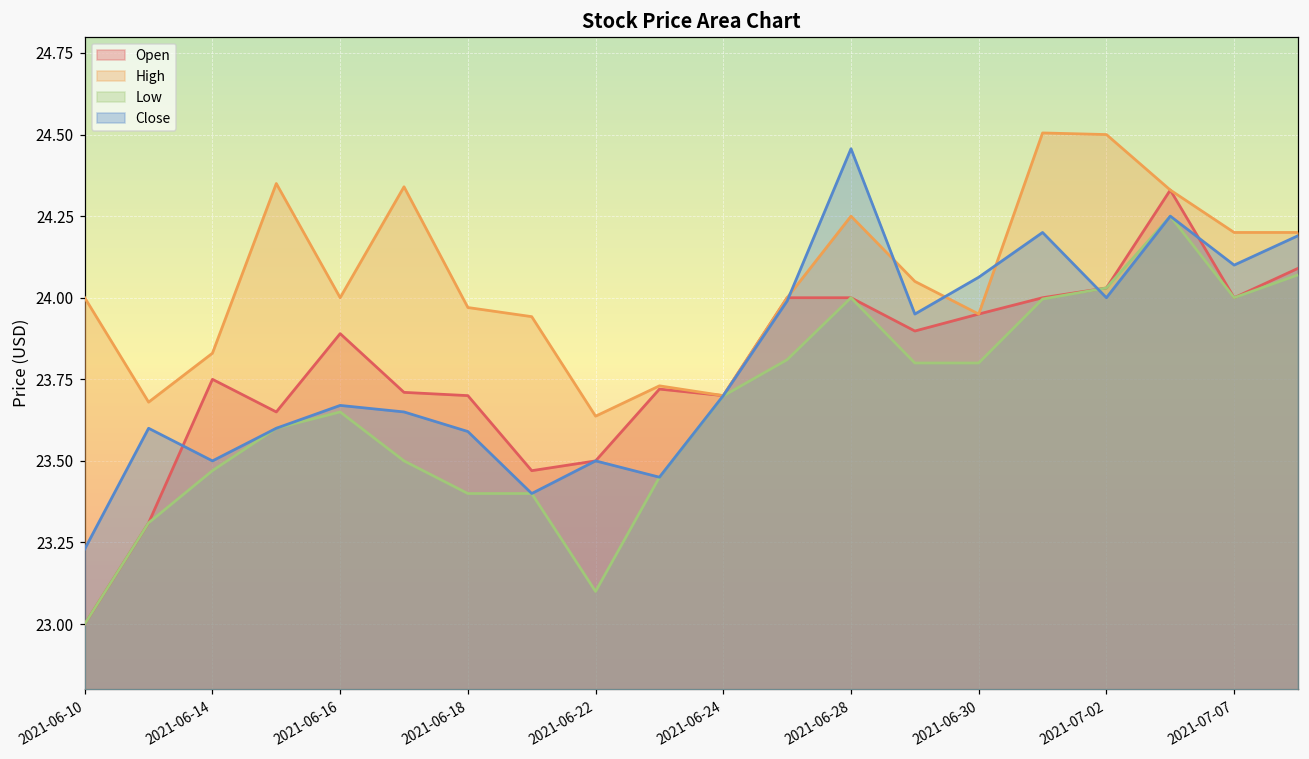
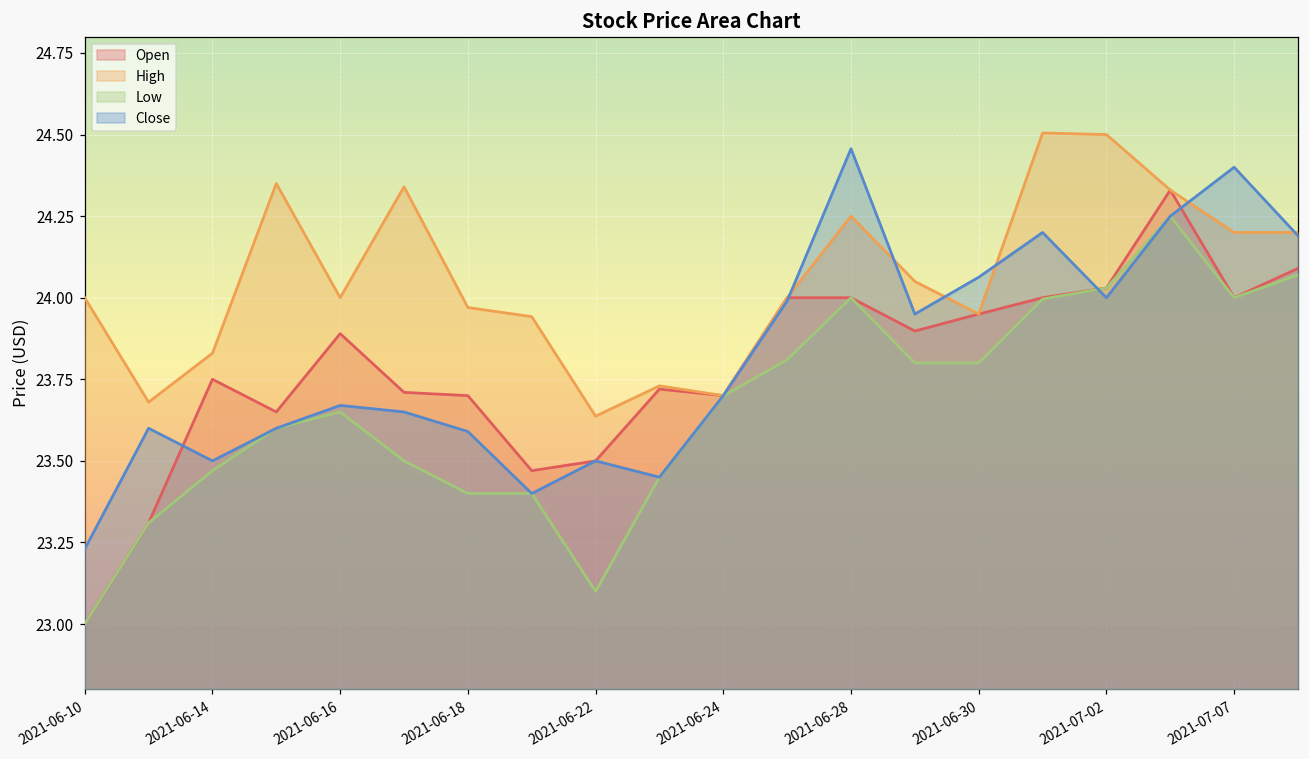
Close, 2021-07-07: 24.1 -> 24.4
